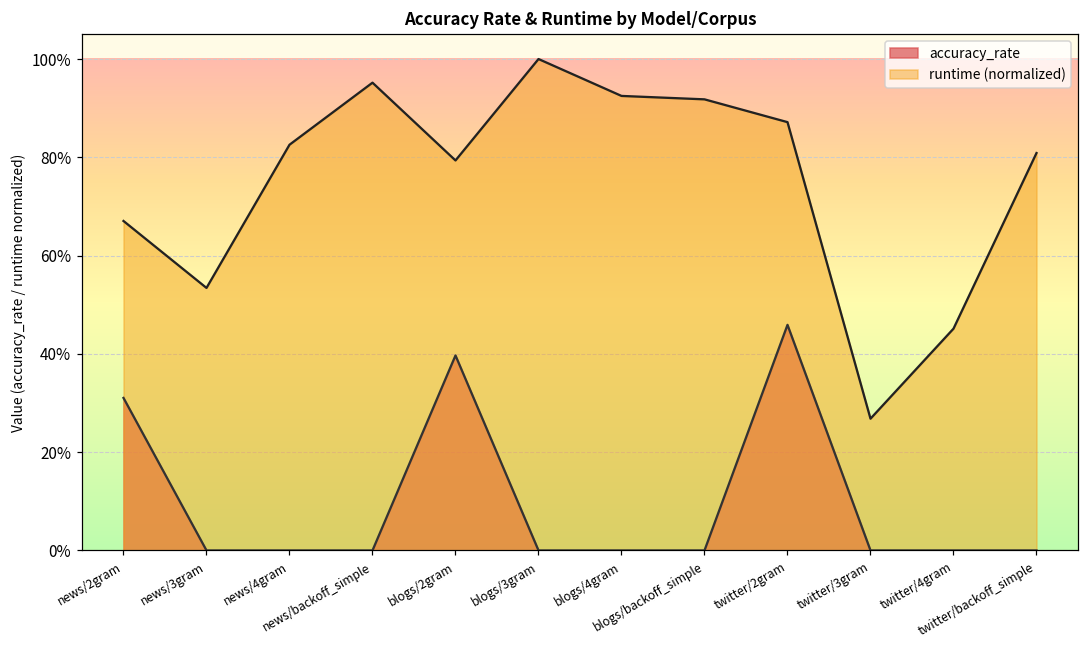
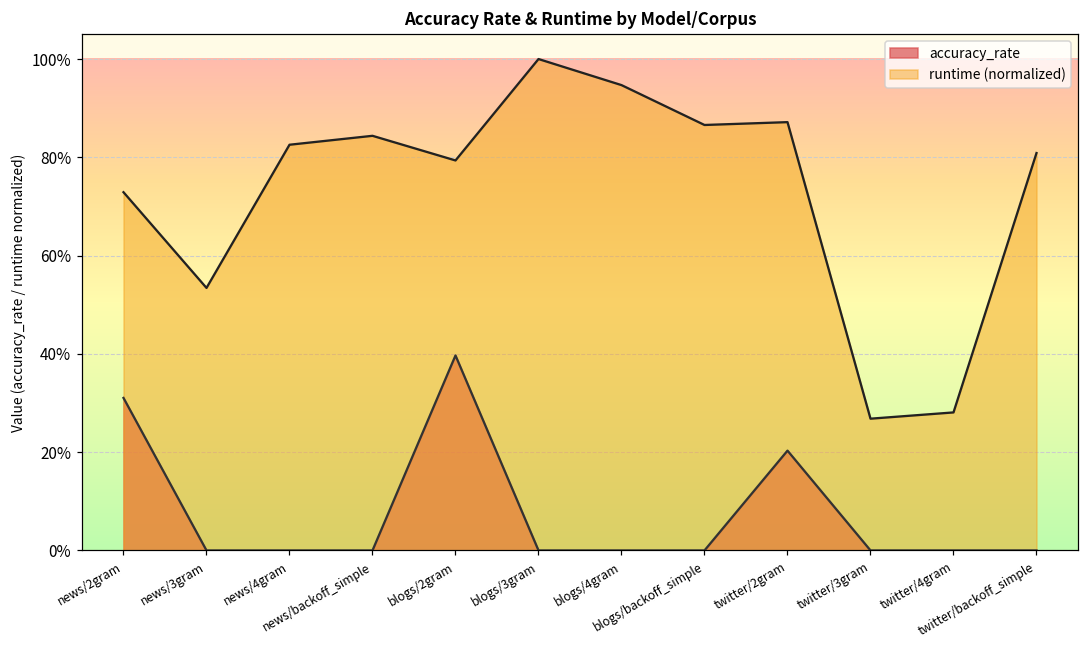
runtime (normalized), news/2gram: 67% -> 73%
runtime (normalized), news/backoff_simple: 95% -> 84%
runtime (normalized), blogs/4gram: 92% -> 95%
runtime (normalized), blogs/backoff_simple: 92% -> 87%
accuracy_rate, twitter/2gram: 46% -> 20%
runtime (normalized), twitter/4gram: 45% -> 28%
